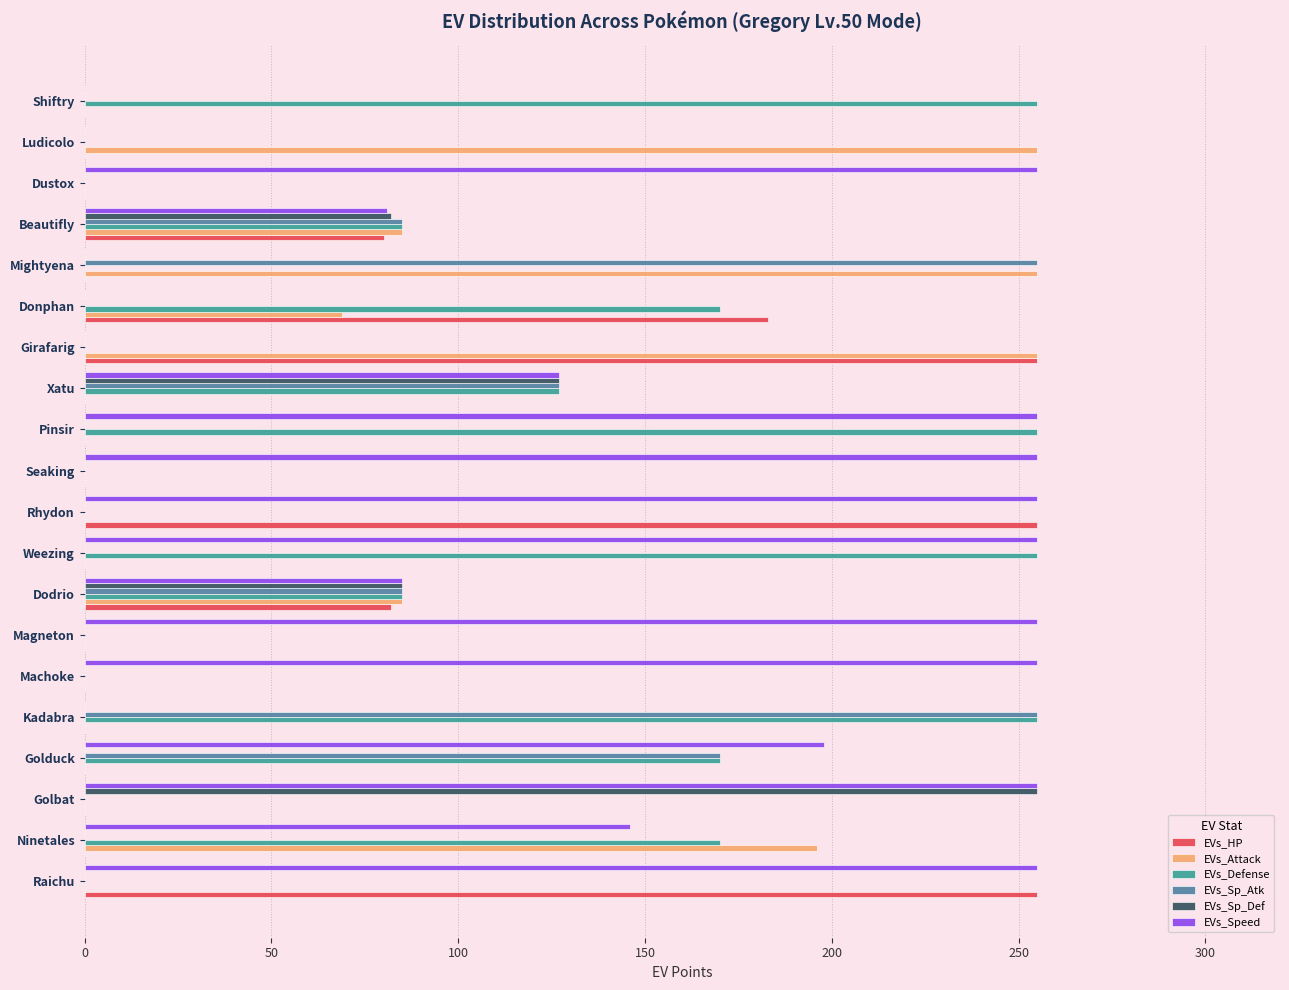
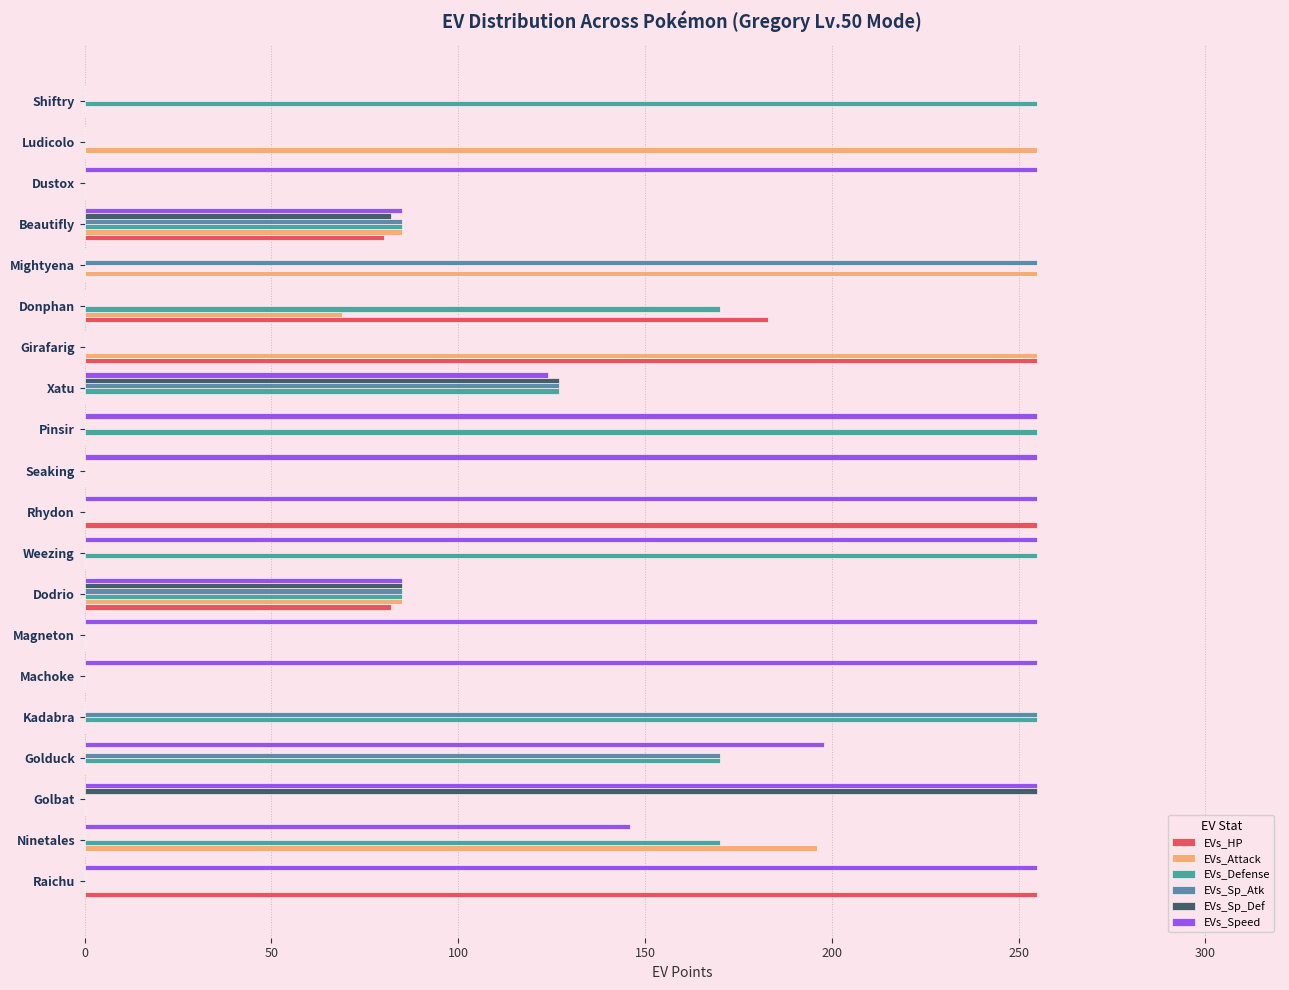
EVs_Speed, Beautifly: 81 -> 85
EVs_Speed, Xatu: 127 -> 124
